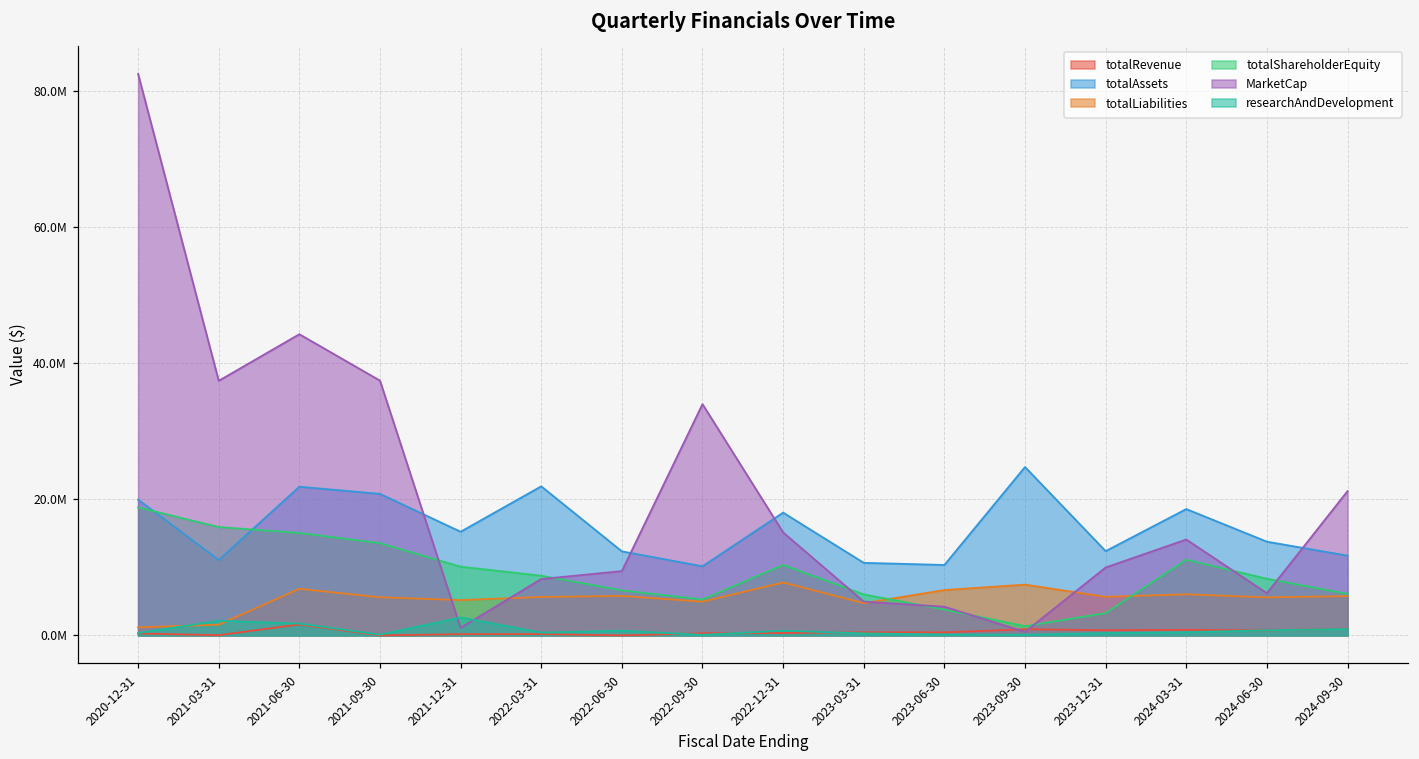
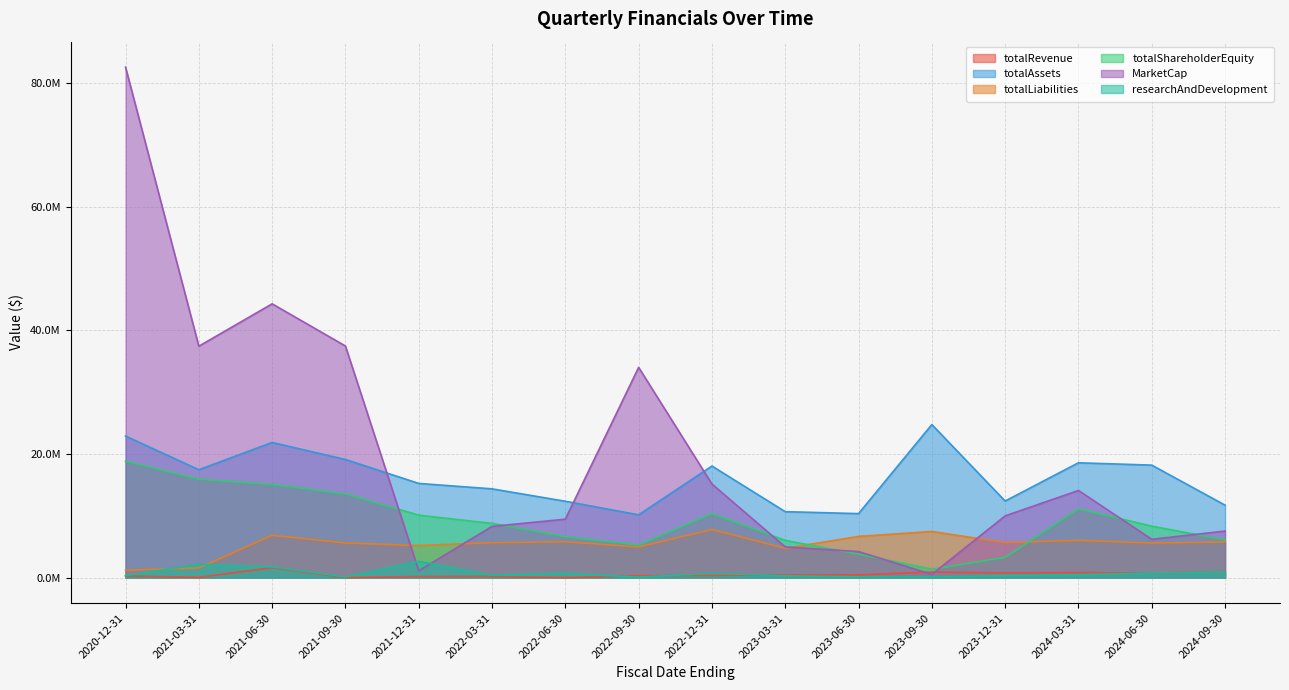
totalAssets, 2020-12-31: 20000000 -> 23000000
totalAssets, 2021-03-31: 11000000 -> 17000000
totalAssets, 2021-09-30: 21000000 -> 19000000
totalAssets, 2022-03-31: 22000000 -> 14000000
totalAssets, 2024-06-30: 14000000 -> 18000000
MarketCap, 2024-09-30: 21000000 -> 8000000
